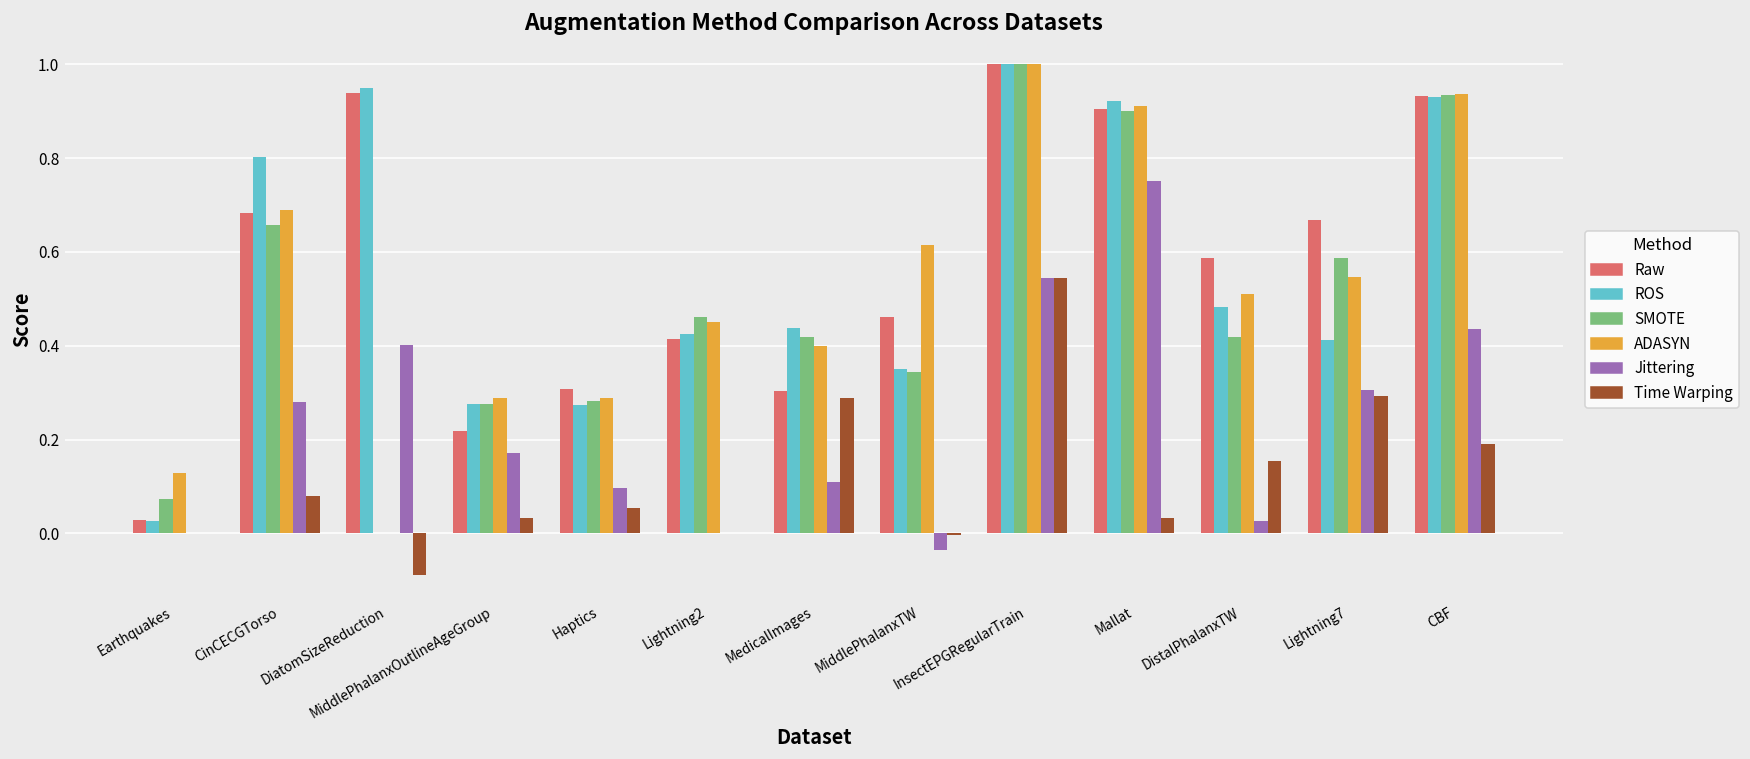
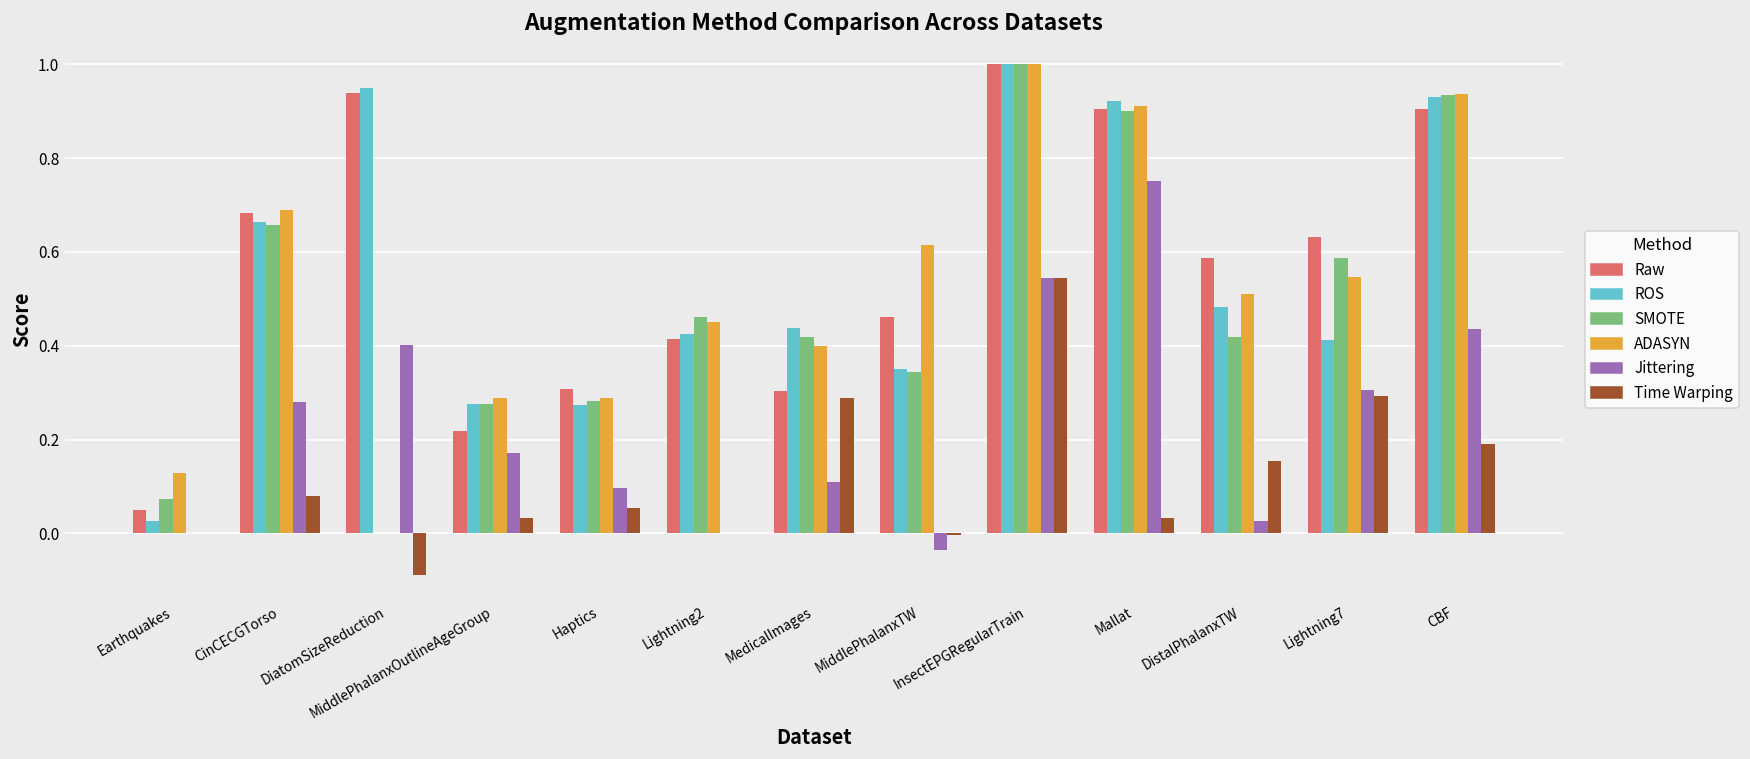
Raw, Earthquakes: 0.03 -> 0.05
ROS, CinCECGTorso: 0.80 -> 0.66
Raw, Lightning7: 0.67 -> 0.63
Raw, CBF: 0.93 -> 0.90
